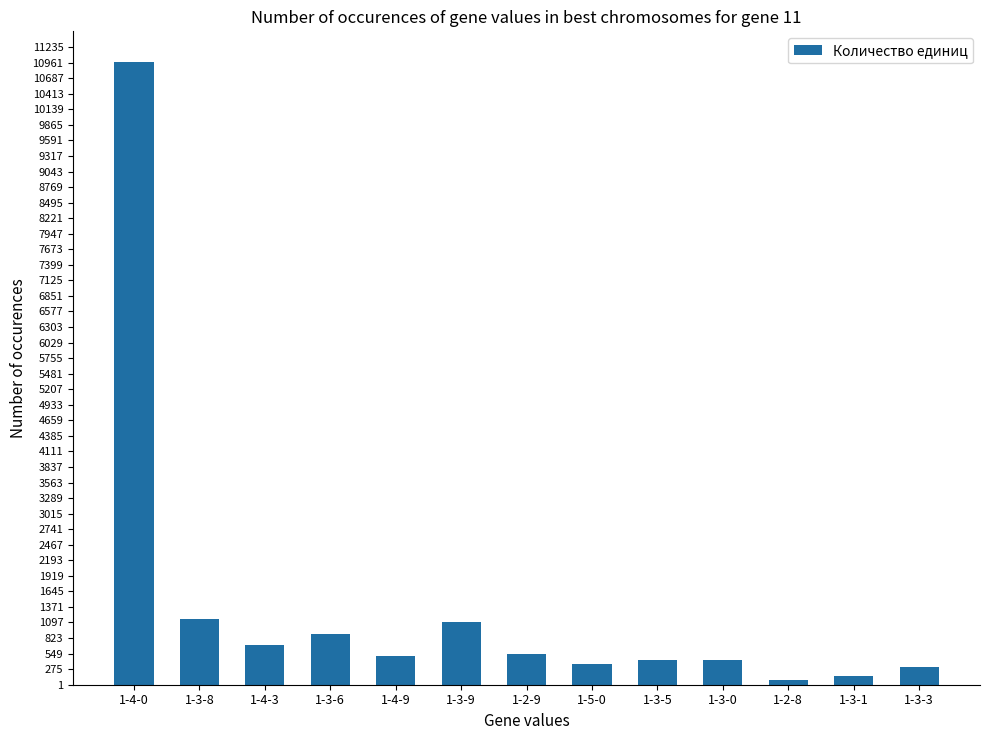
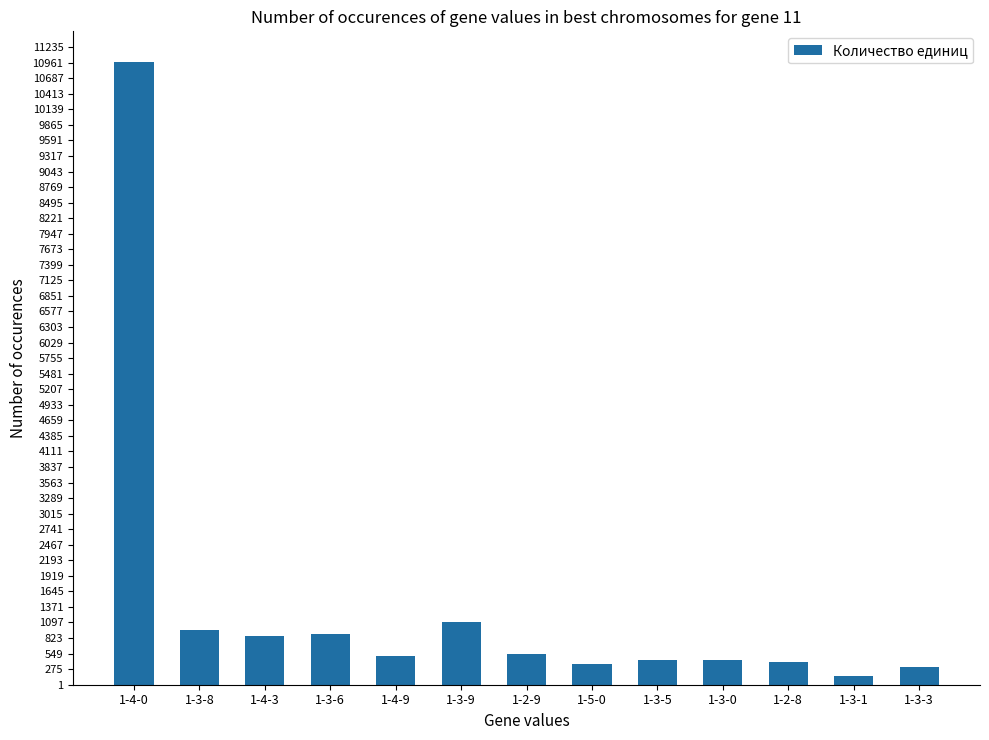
1-3-8: 1200 -> 1000
1-4-3: 700 -> 900
1-2-8: 100 -> 400
